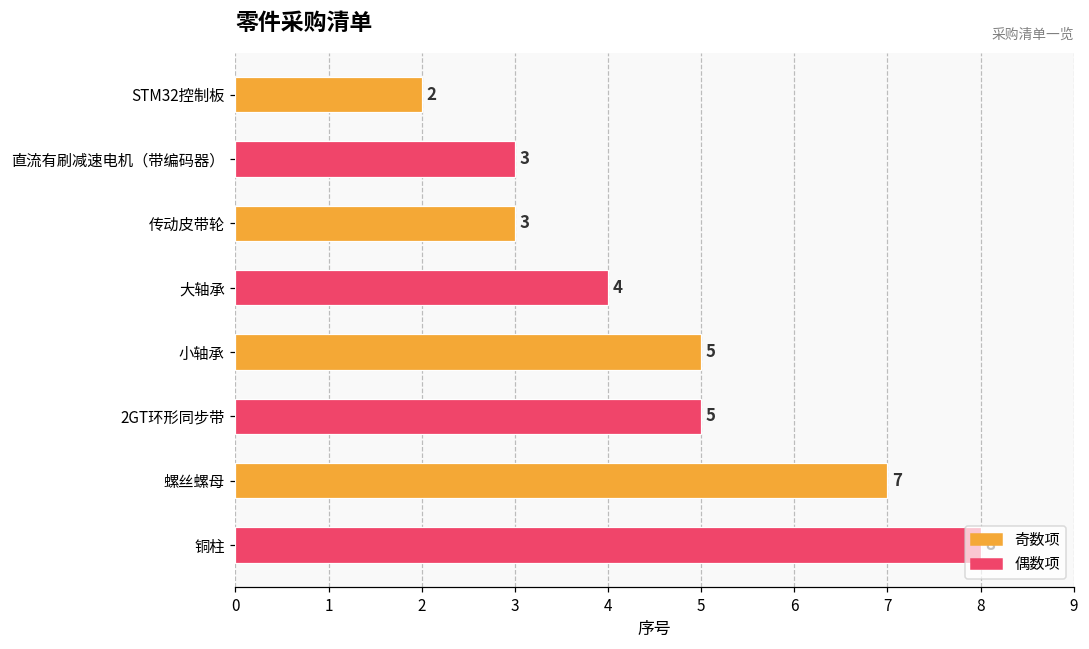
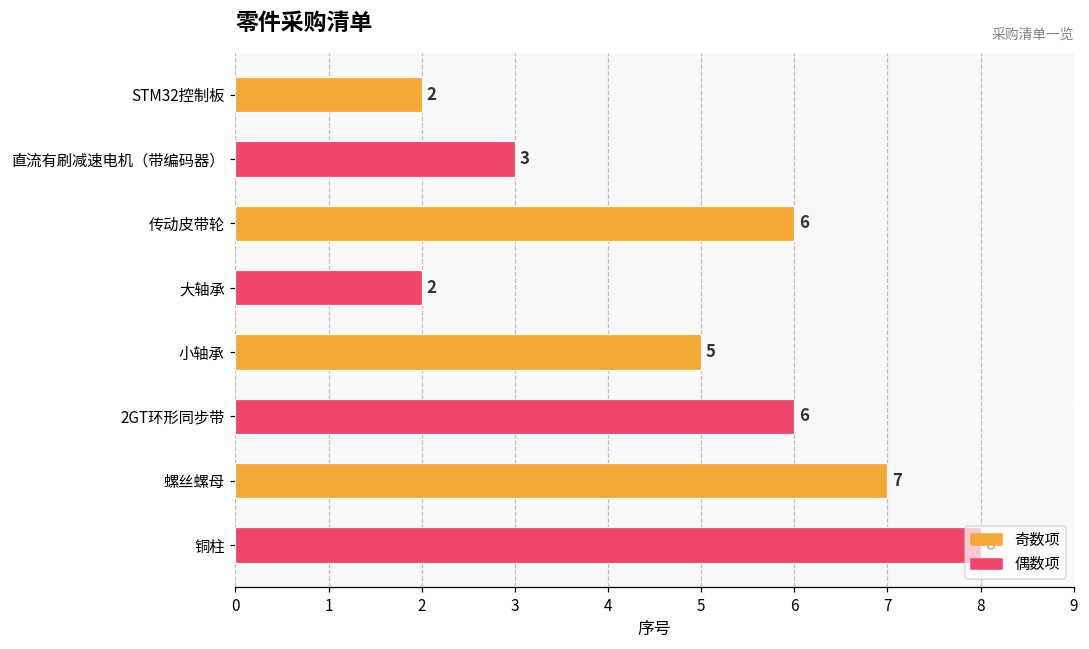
传动皮带轮: 3 -> 6
大轴承: 4 -> 2
2GT环形同步带: 5 -> 6
